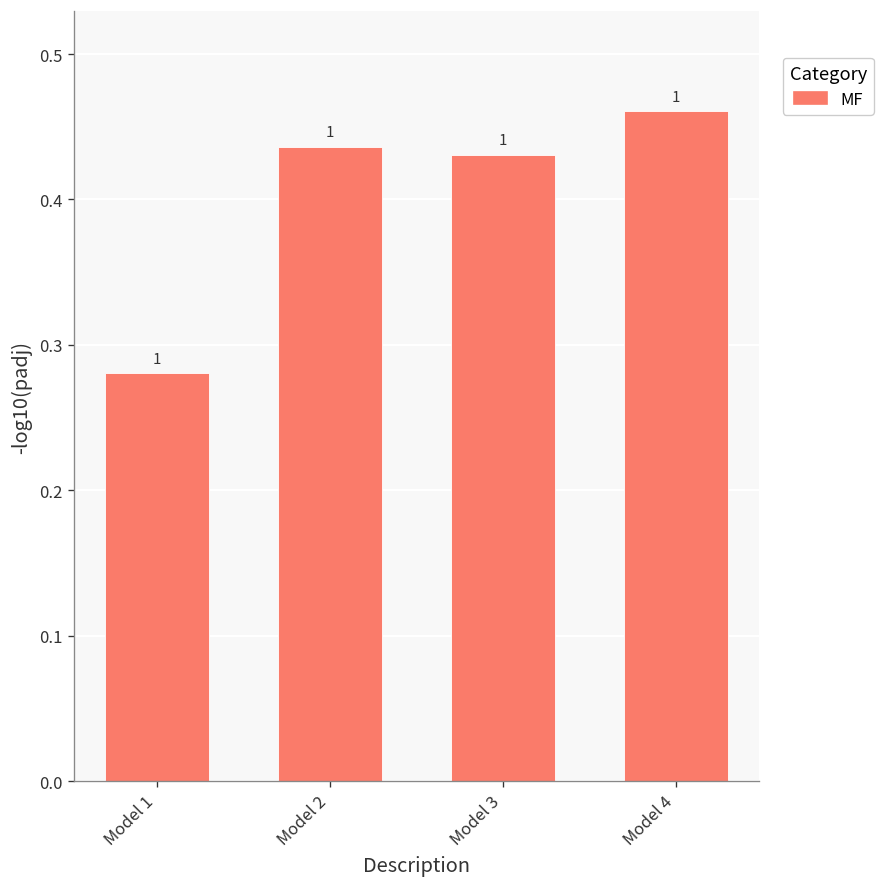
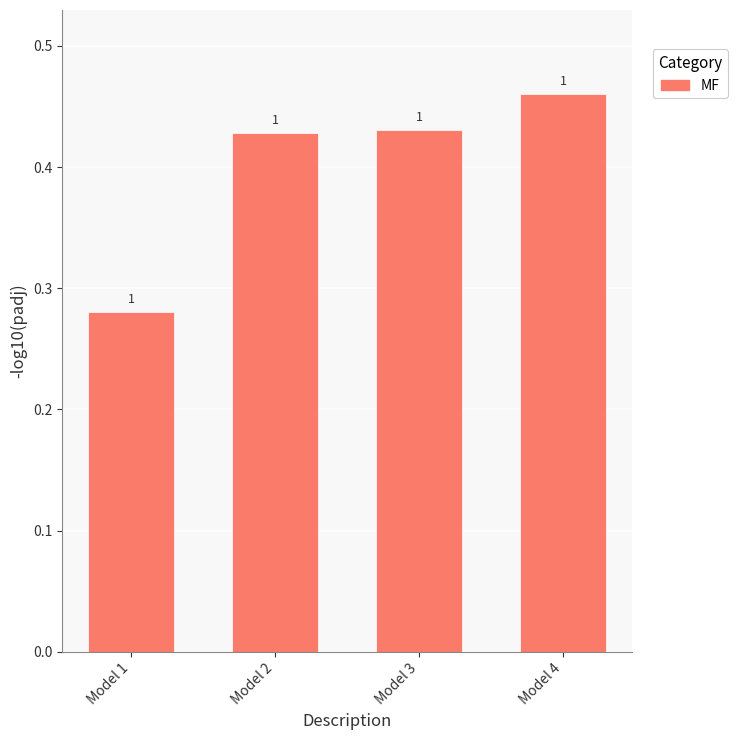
Model 2: 0.436 -> 0.428
